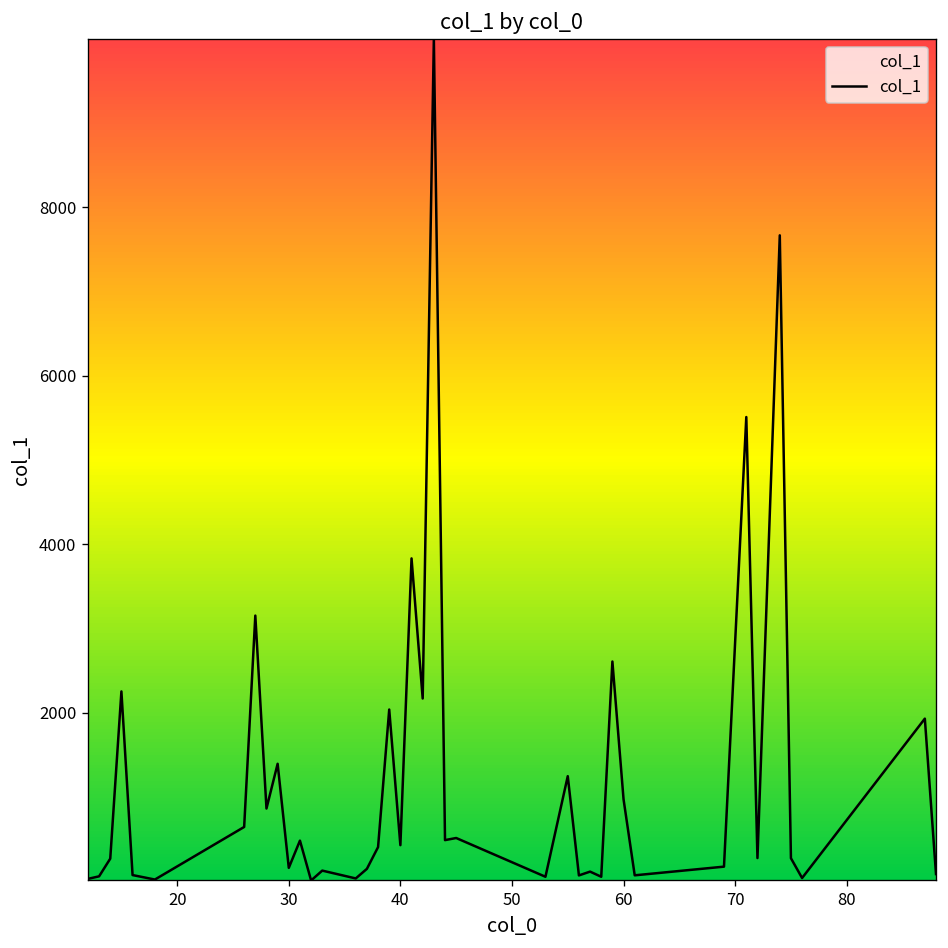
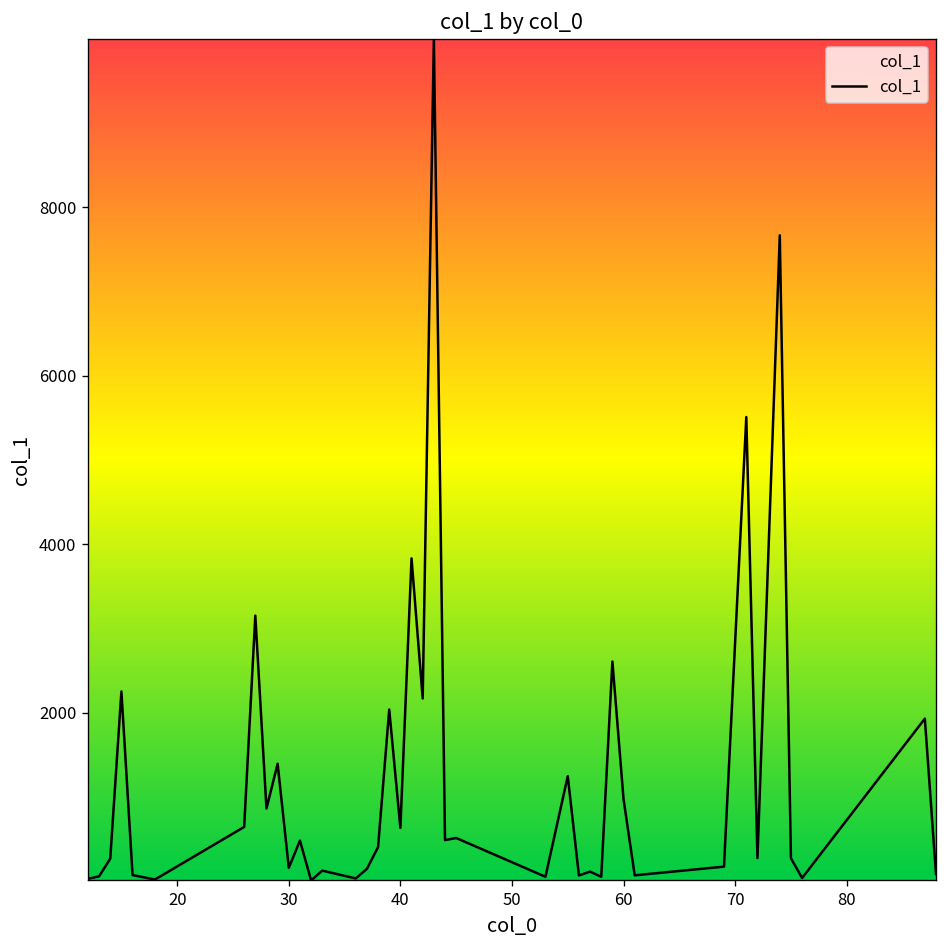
40: 400 -> 600
